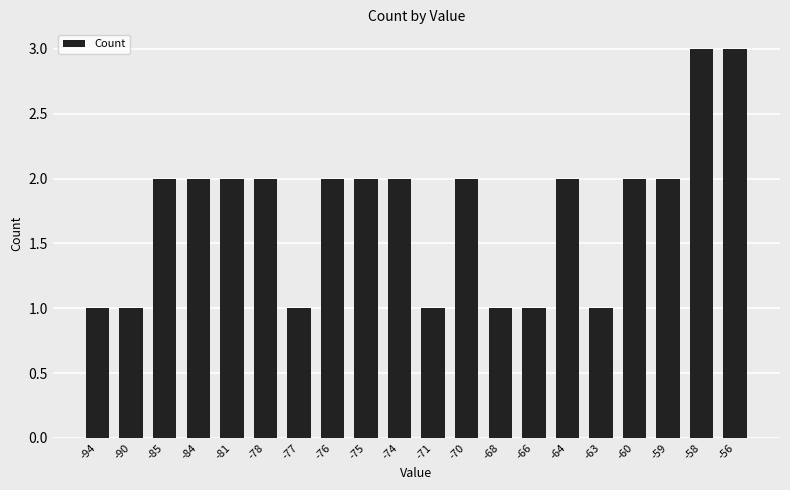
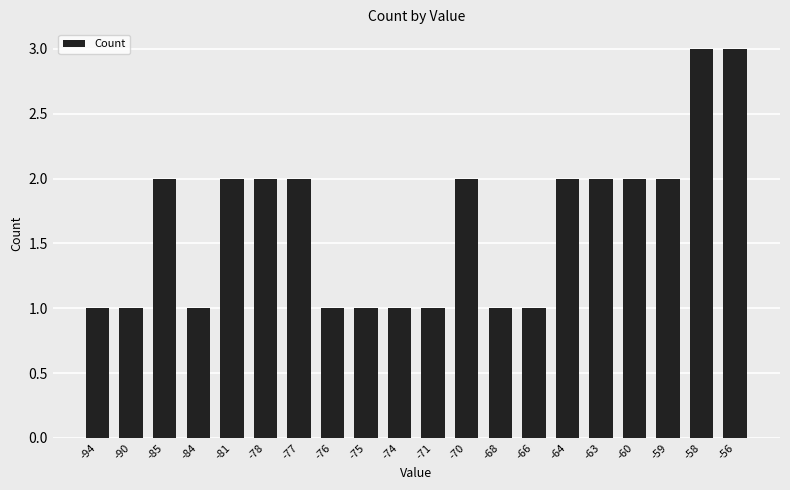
-84: 2 -> 1
-77: 1 -> 2
-76: 2 -> 1
-75: 2 -> 1
-74: 2 -> 1
-63: 1 -> 2
